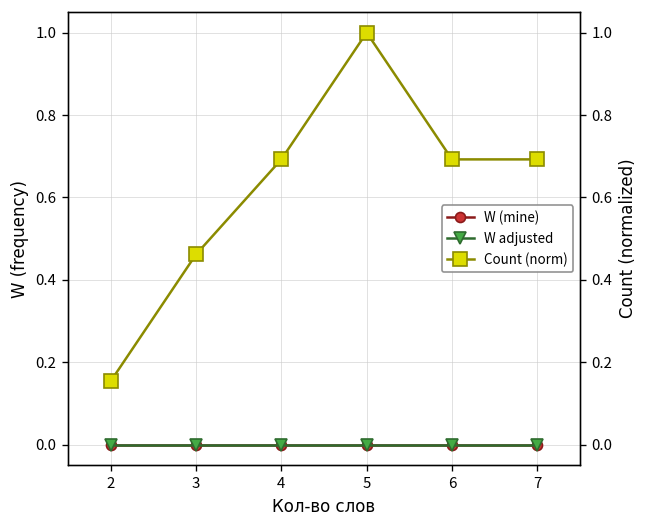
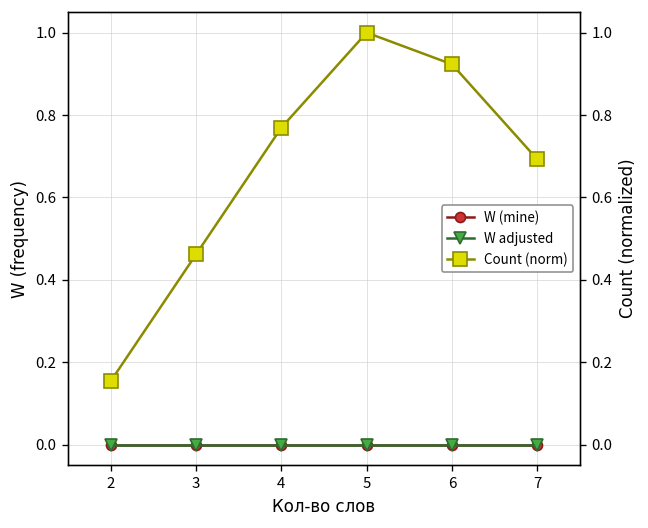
Count (norm), 4: 0.69 -> 0.77
Count (norm), 6: 0.69 -> 0.92
